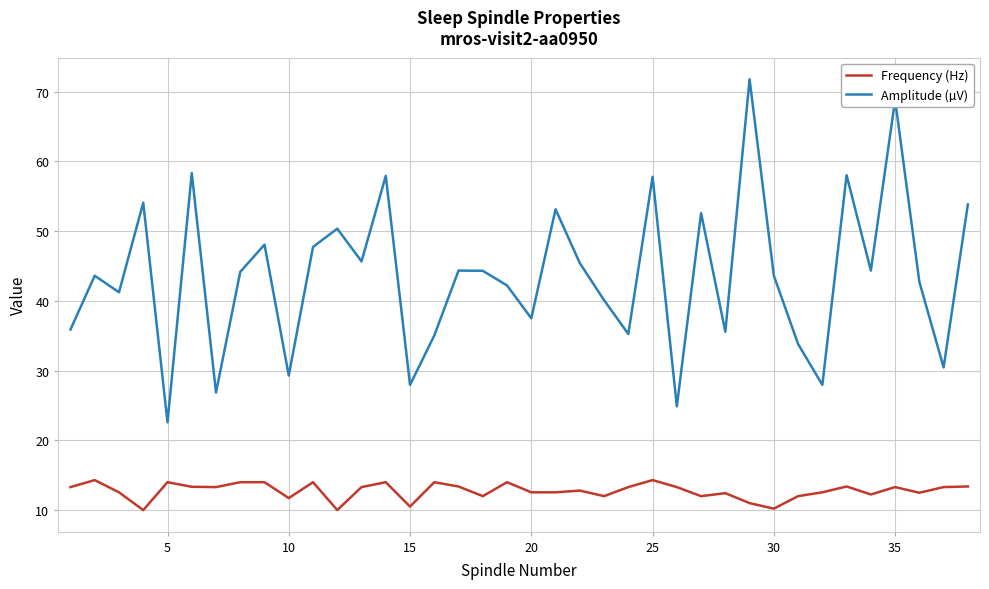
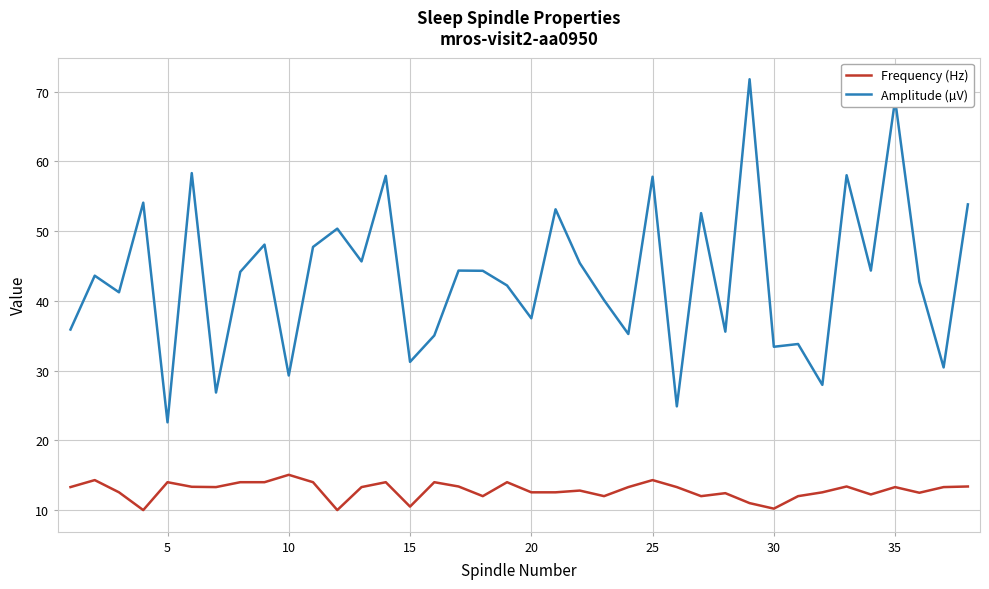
Frequency (Hz), 10: 12 -> 15
Amplitude (µV), 15: 28 -> 31
Amplitude (µV), 30: 44 -> 33
